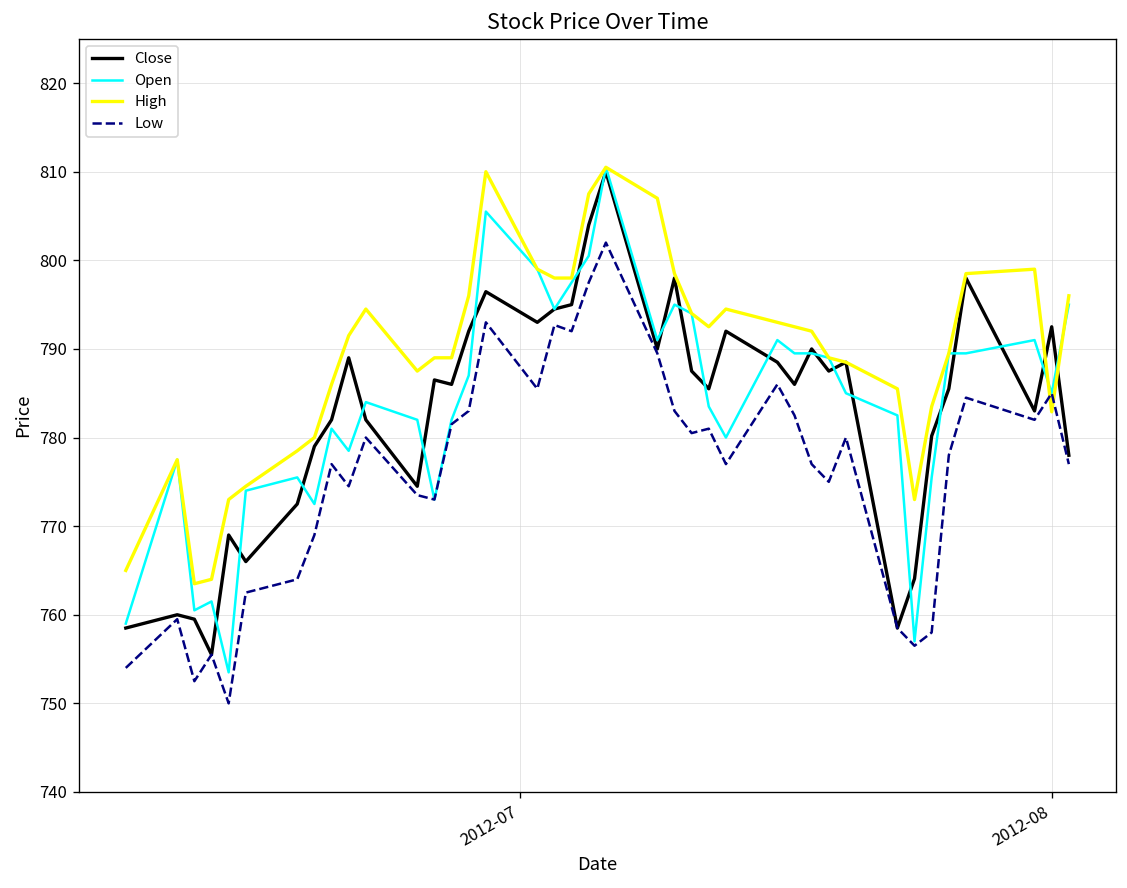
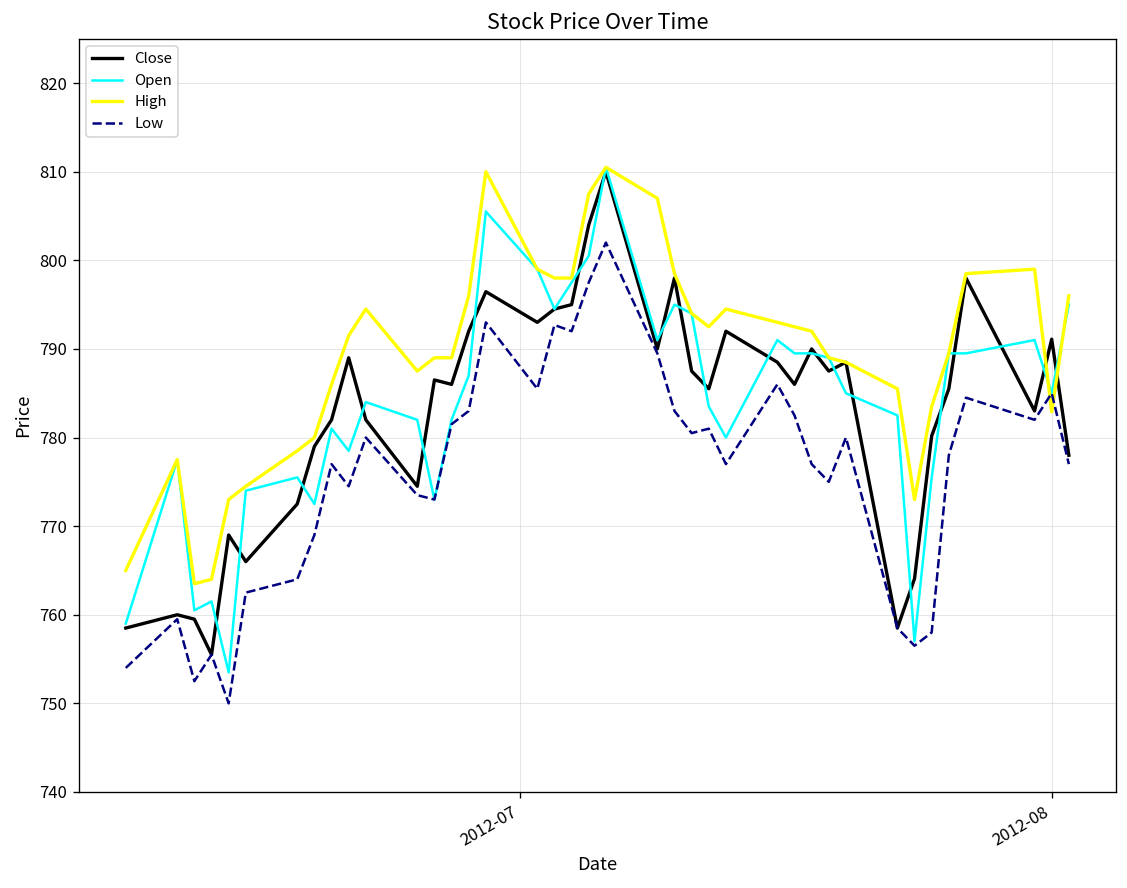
Close, 2012-08: 793 -> 791
